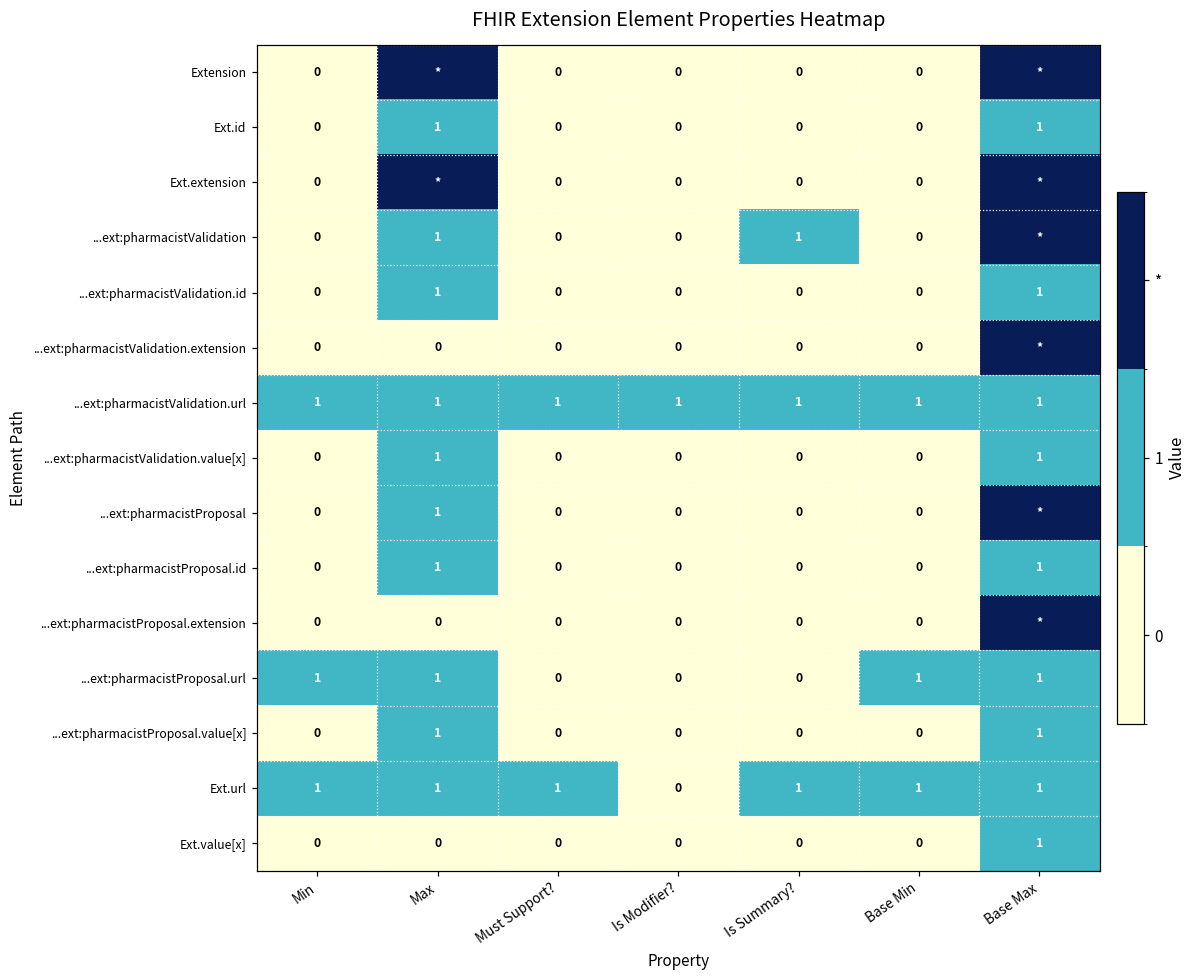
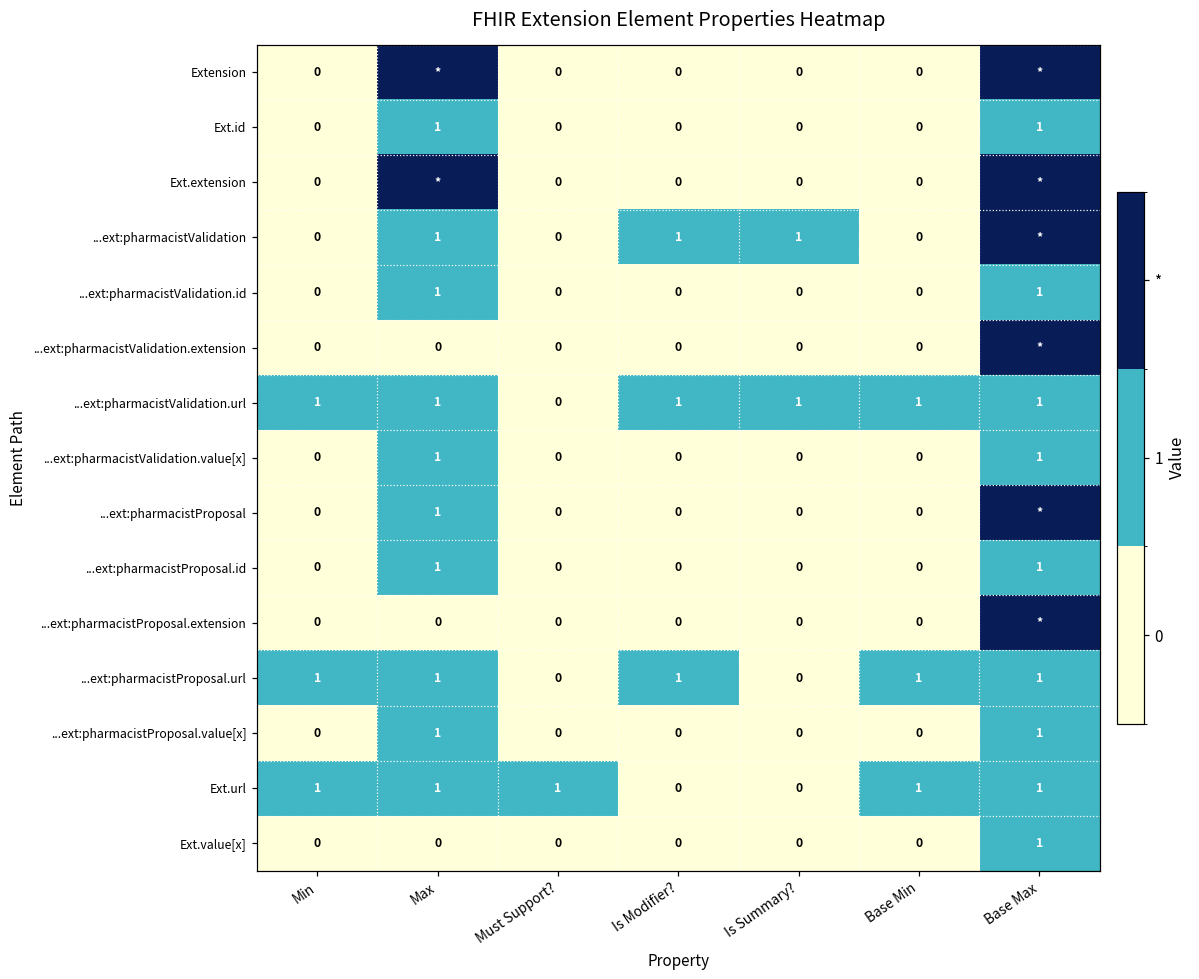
...ext:pharmacistValidation, Is Modifier?: 0 -> 1
...ext:pharmacistValidation.url, Must Support?: 1 -> 0
...ext:pharmacistProposal.url, Is Modifier?: 0 -> 1
Ext.url, Is Summary?: 1 -> 0
